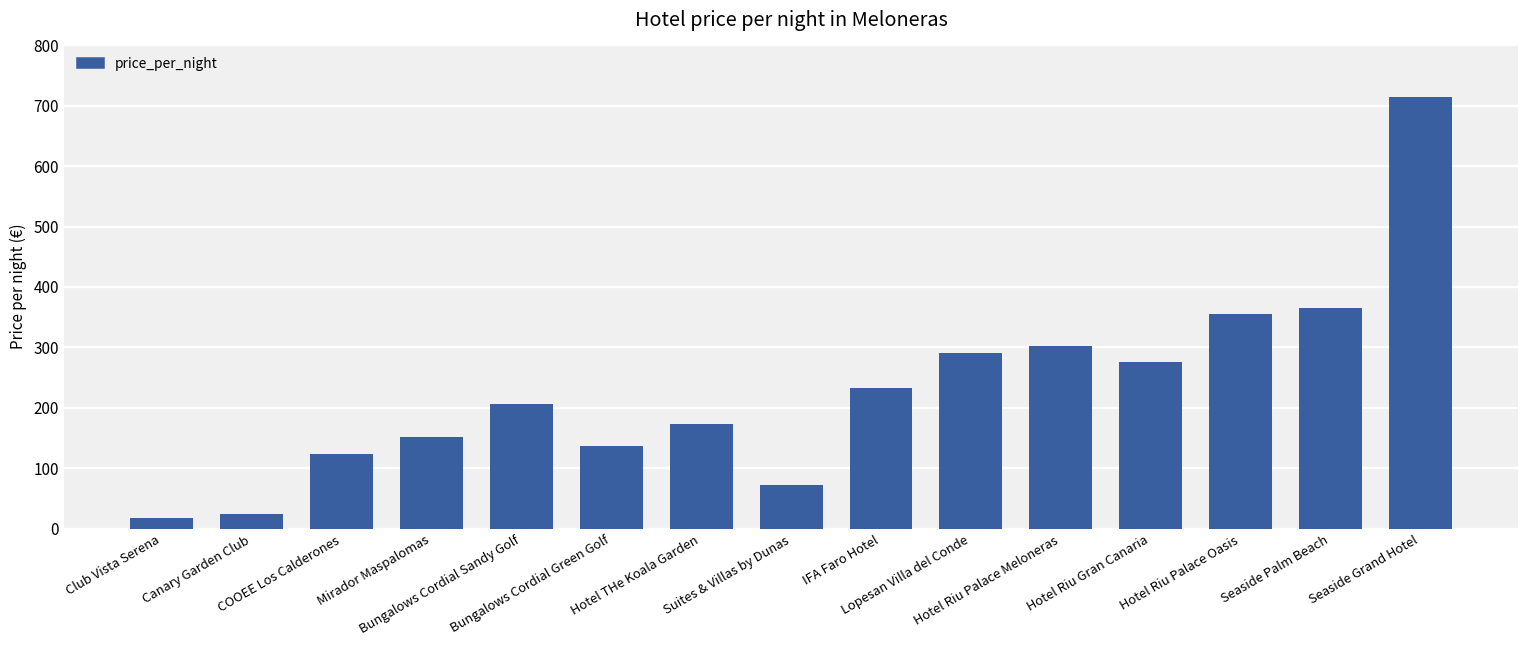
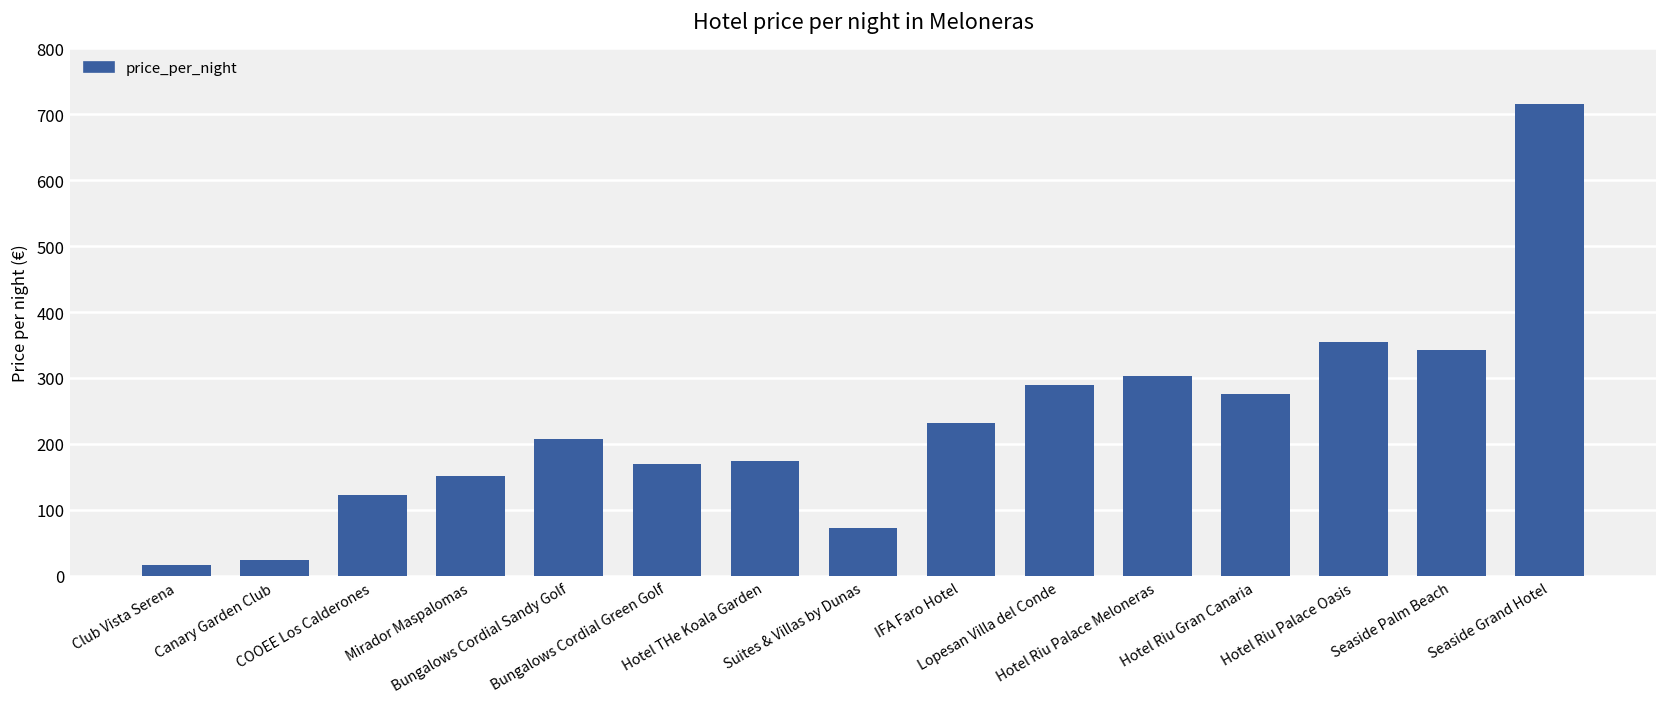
Bungalows Cordial Green Golf: 140 -> 170
Seaside Palm Beach: 370 -> 340
